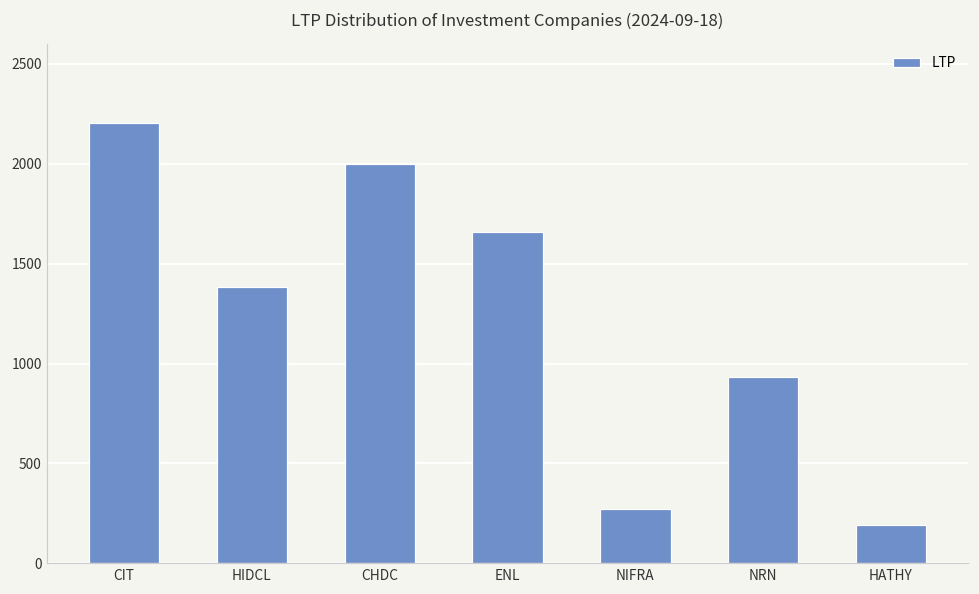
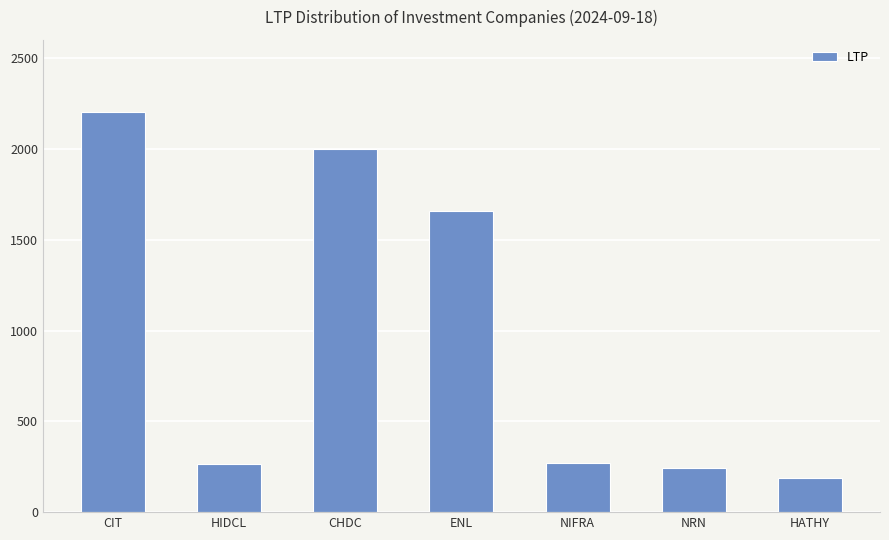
HIDCL: 1380 -> 270
NRN: 930 -> 240
